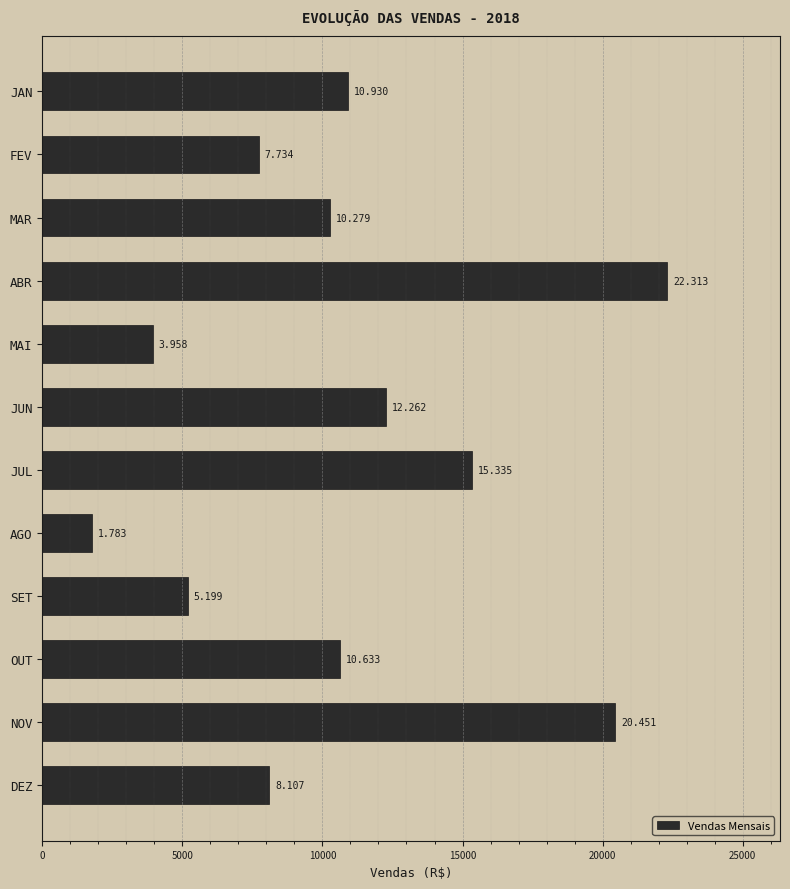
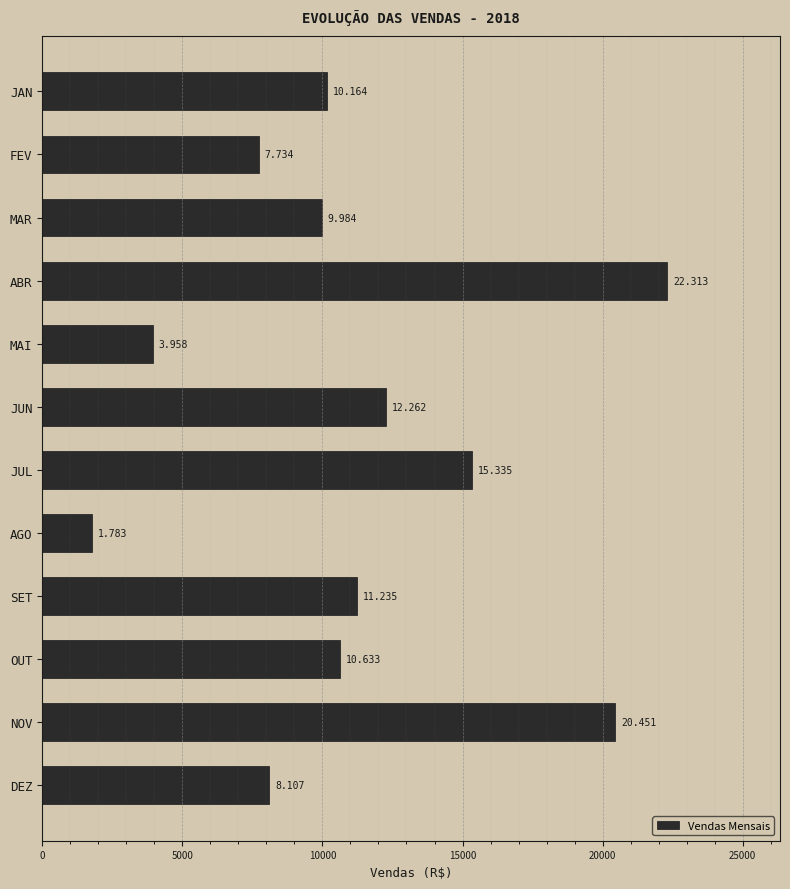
JAN: 10.930 -> 10.164
MAR: 10.279 -> 9.984
SET: 5.199 -> 11.235
